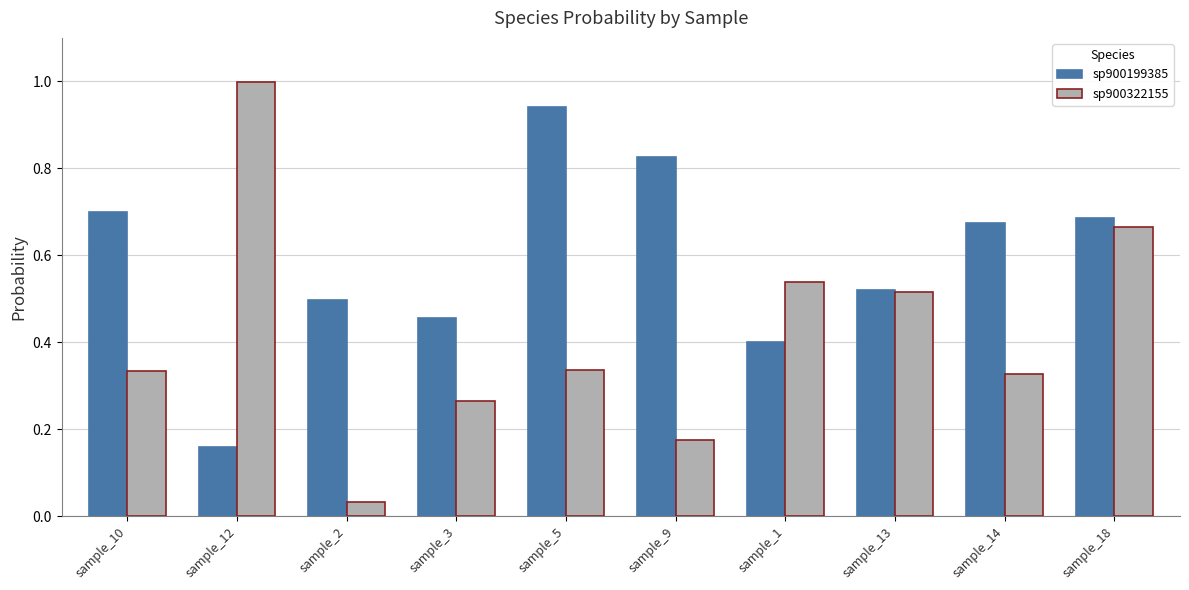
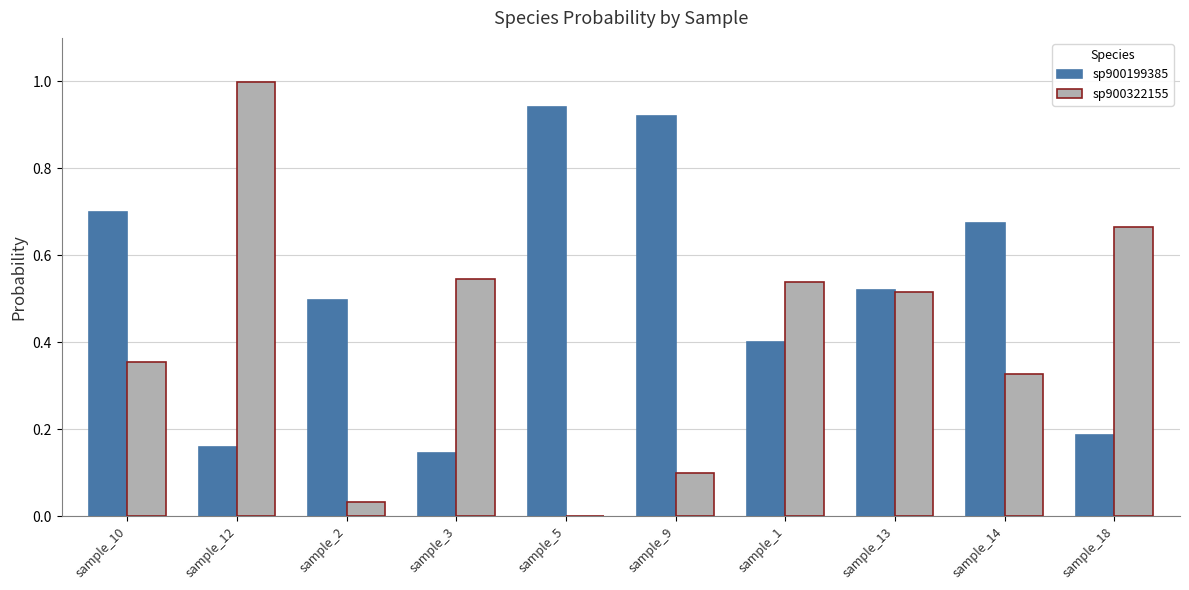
sp900322155, sample_10: 0.33 -> 0.35
sp900199385, sample_3: 0.46 -> 0.15
sp900322155, sample_3: 0.27 -> 0.54
sp900322155, sample_5: 0.34 -> 0.00
sp900199385, sample_9: 0.83 -> 0.92
sp900322155, sample_9: 0.17 -> 0.10
sp900199385, sample_18: 0.68 -> 0.19
